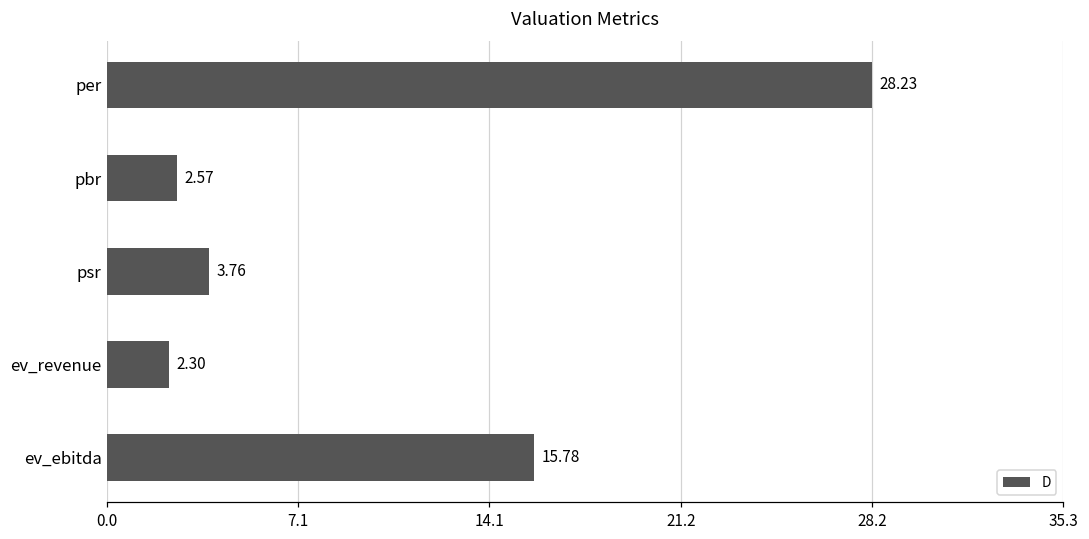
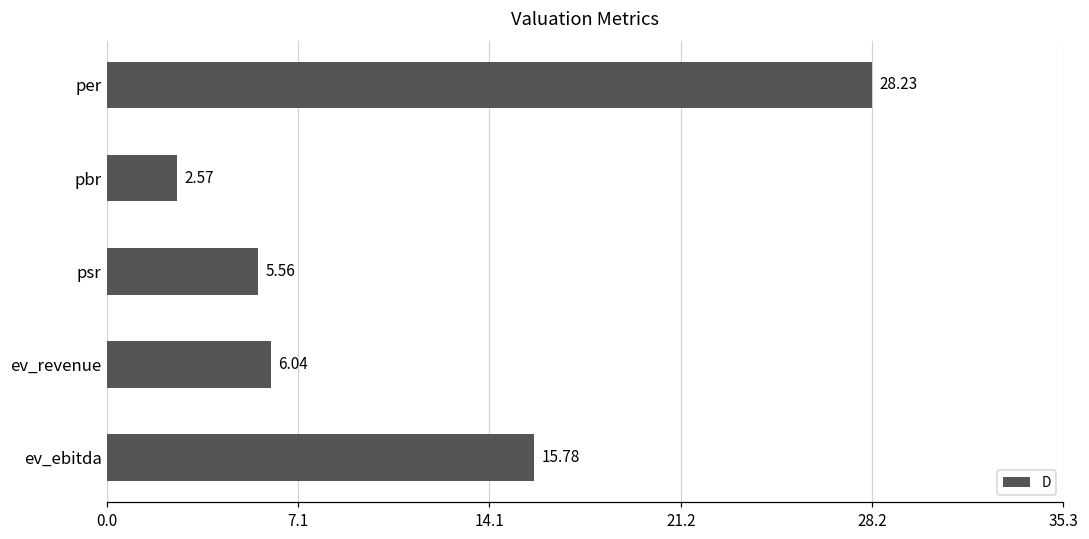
psr: 3.76 -> 5.56
ev_revenue: 2.30 -> 6.04
